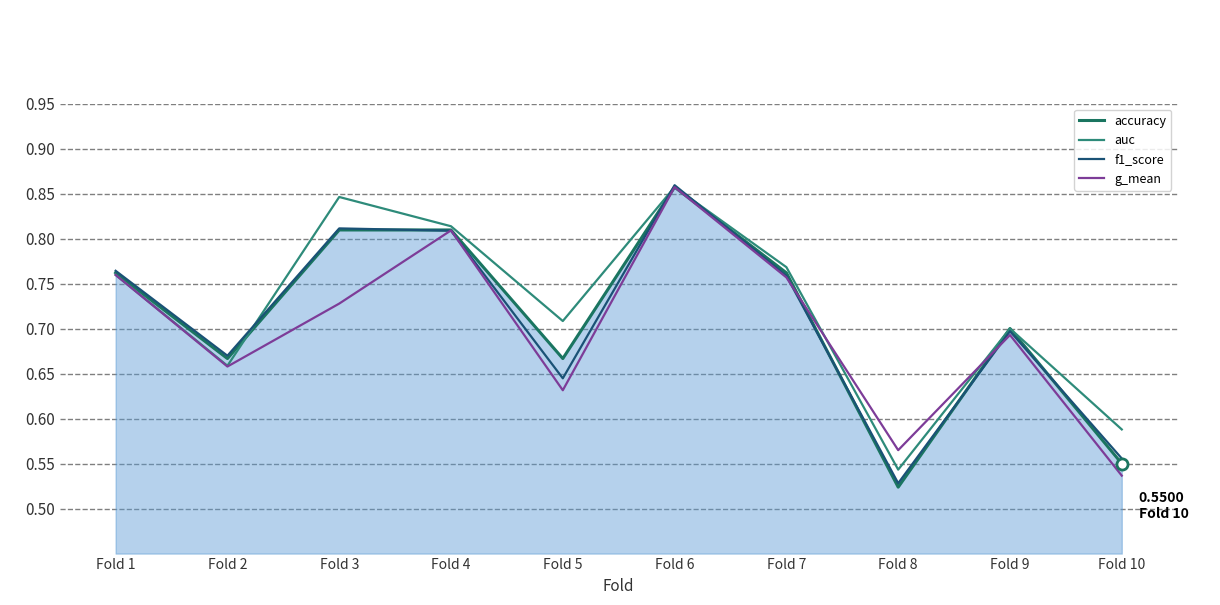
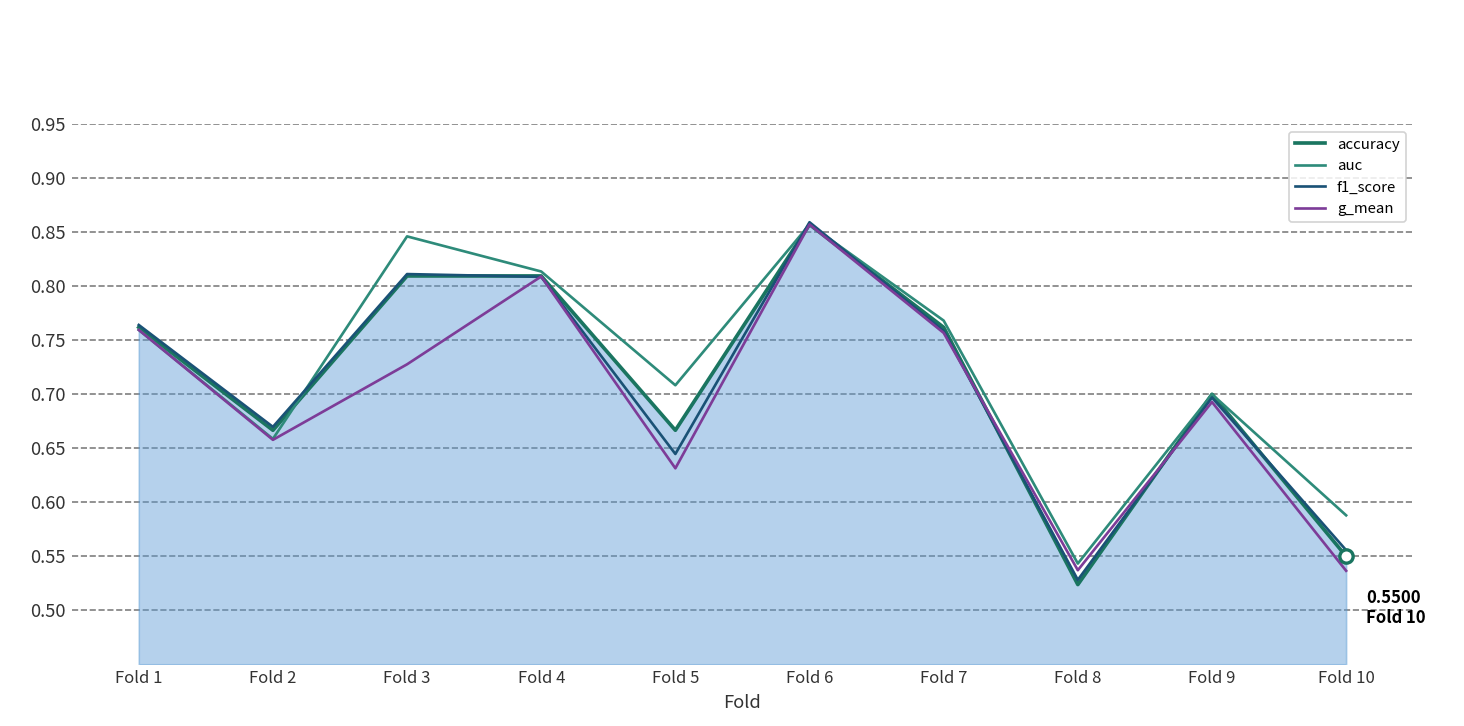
g_mean, Fold 8: 0.56 -> 0.54
